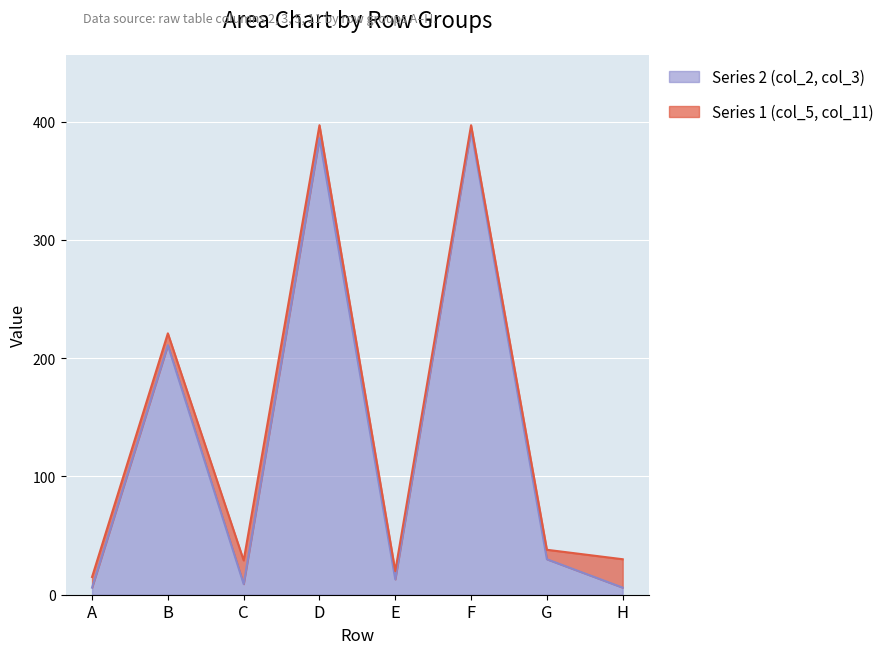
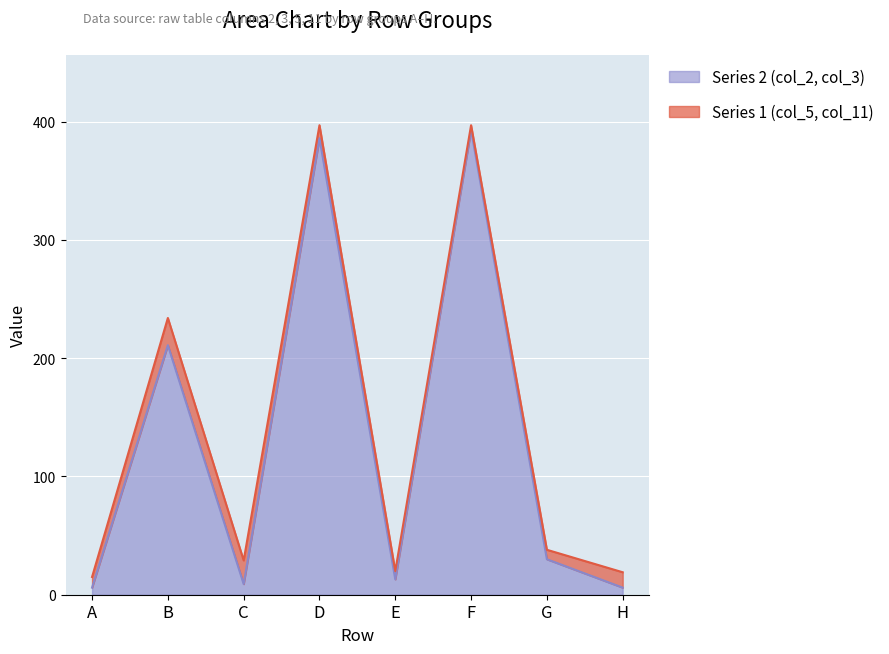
Series 1 (col_5, col_11), B: 10 -> 23
Series 1 (col_5, col_11), H: 24 -> 13
